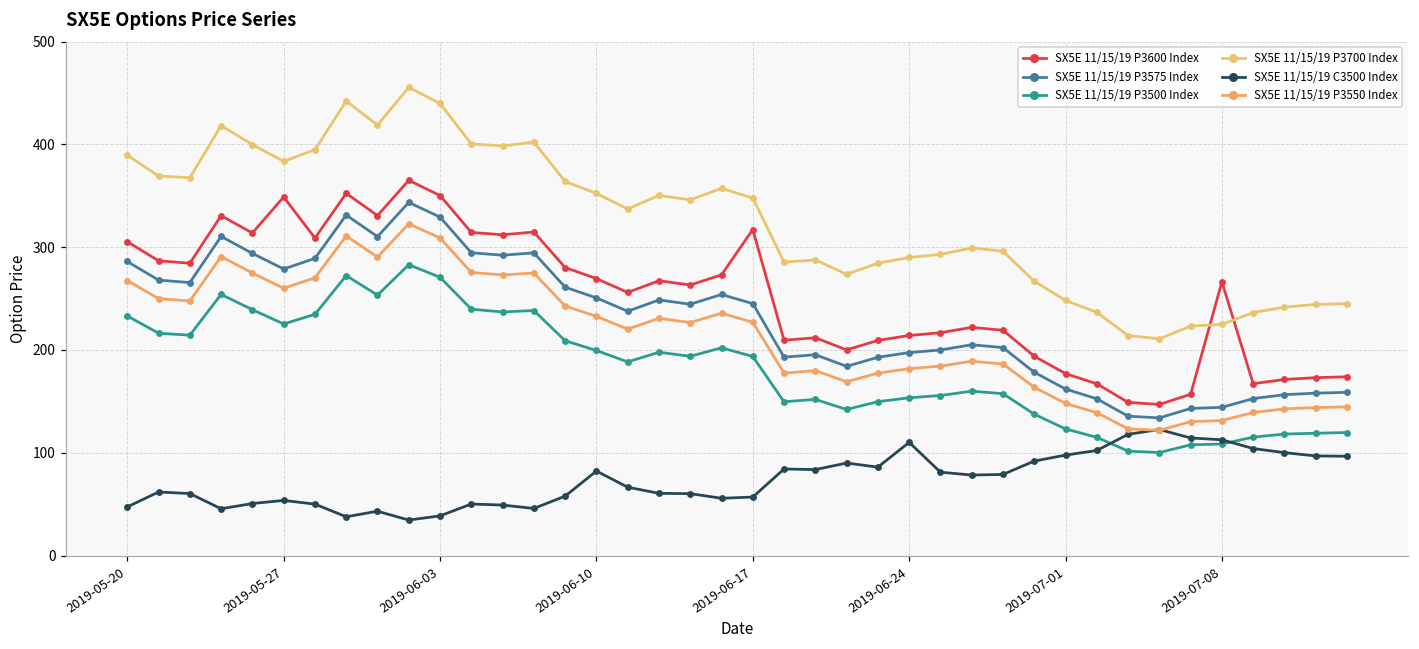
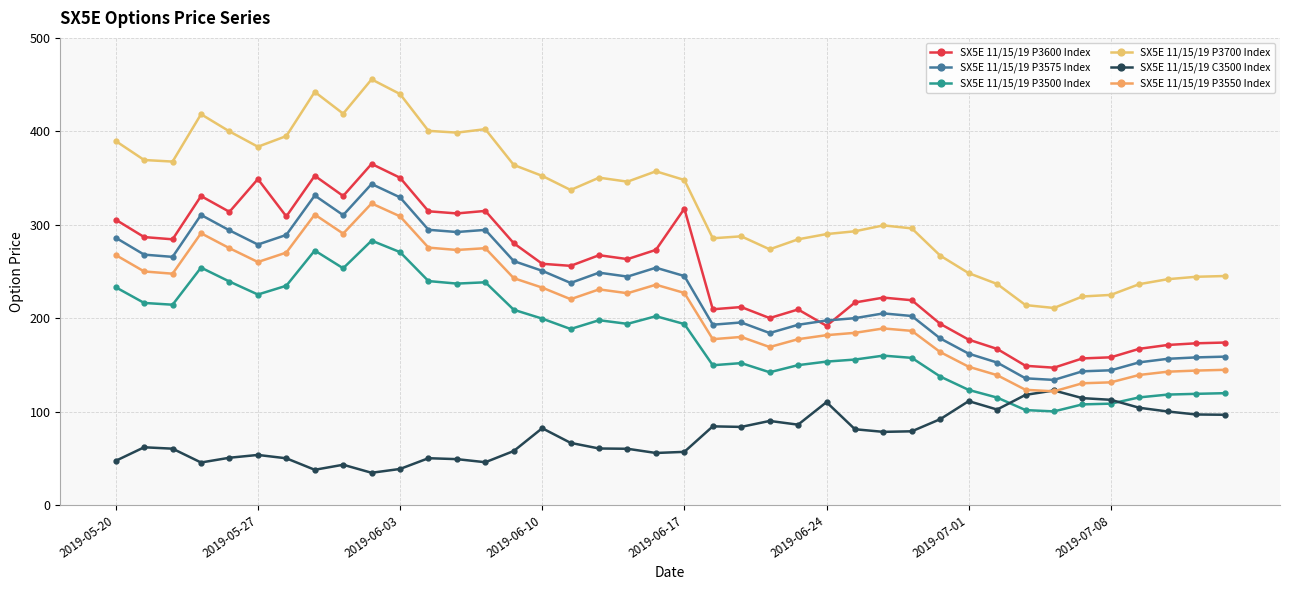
SX5E 11/15/19 P3600 Index, 2019-06-10: 270 -> 260
SX5E 11/15/19 P3600 Index, 2019-06-24: 210 -> 190
SX5E 11/15/19 C3500 Index, 2019-07-01: 100 -> 110
SX5E 11/15/19 P3600 Index, 2019-07-08: 270 -> 160
